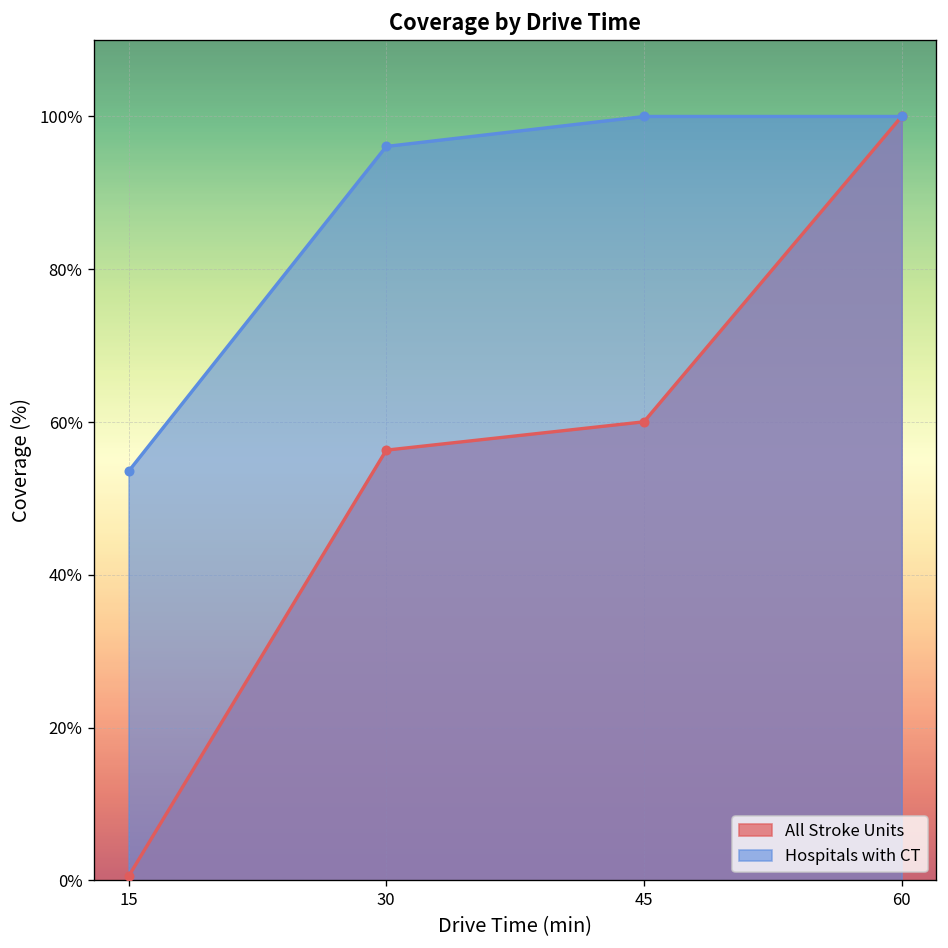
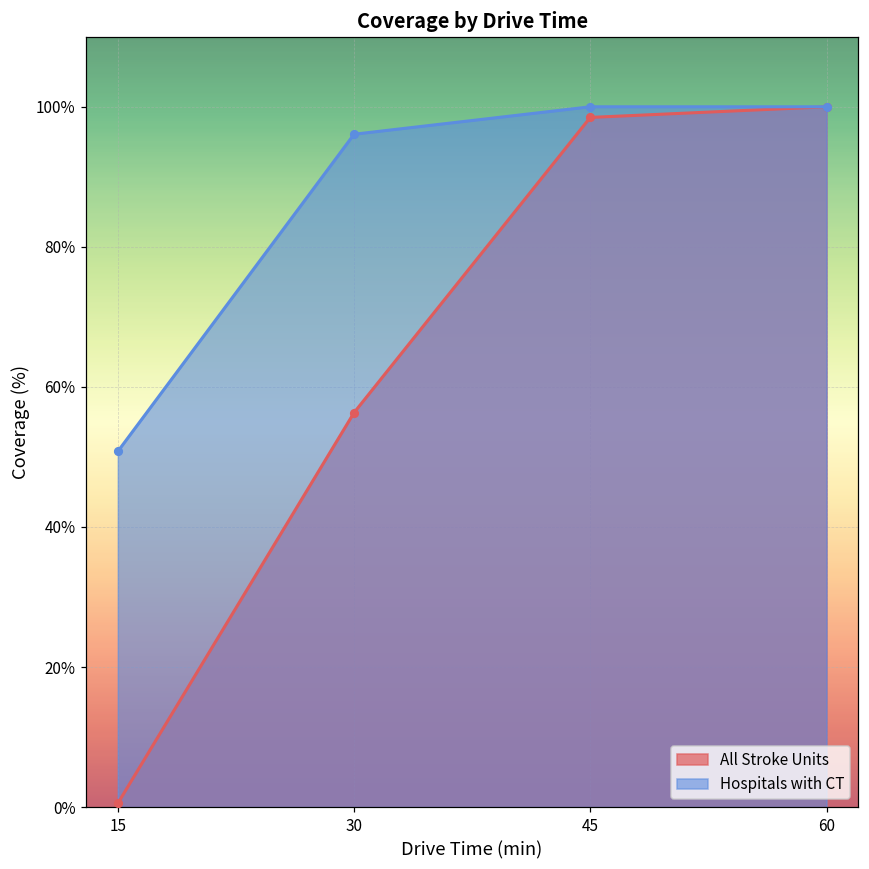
Hospitals with CT, 15: 54% -> 51%
All Stroke Units, 45: 60% -> 98%
